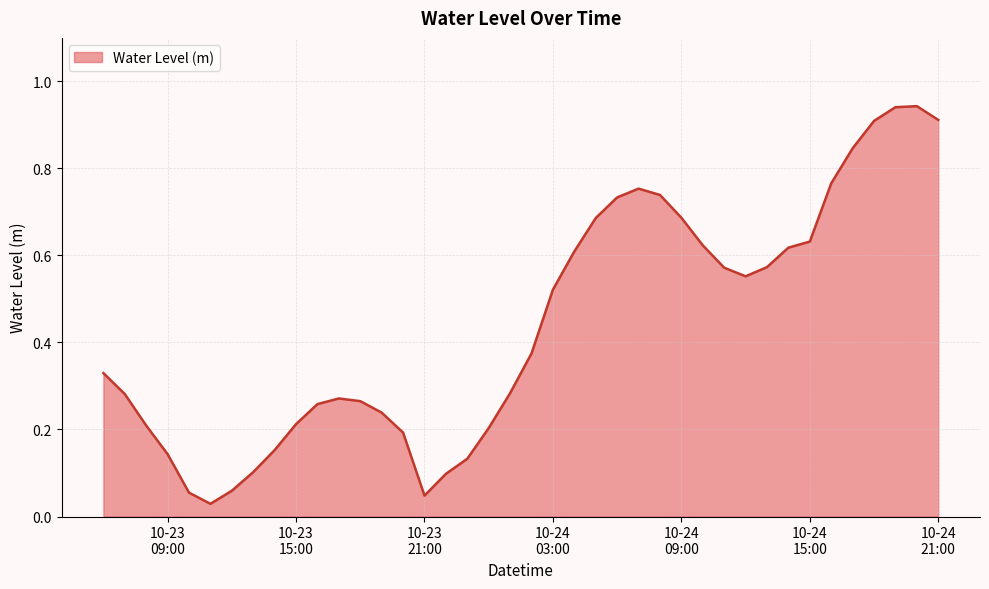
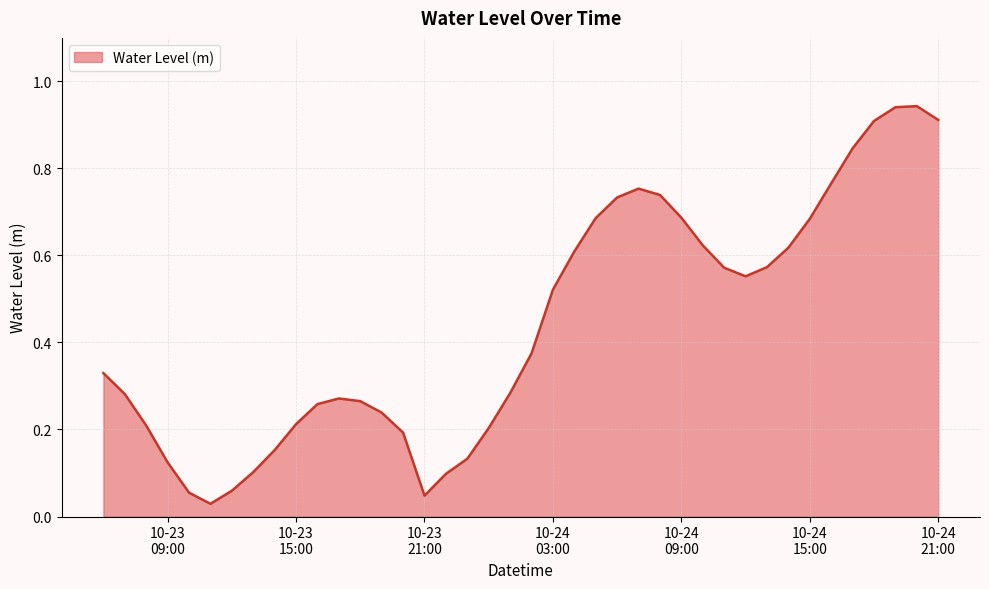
10-23 09:00: 0.14 -> 0.12
10-24 15:00: 0.63 -> 0.68
